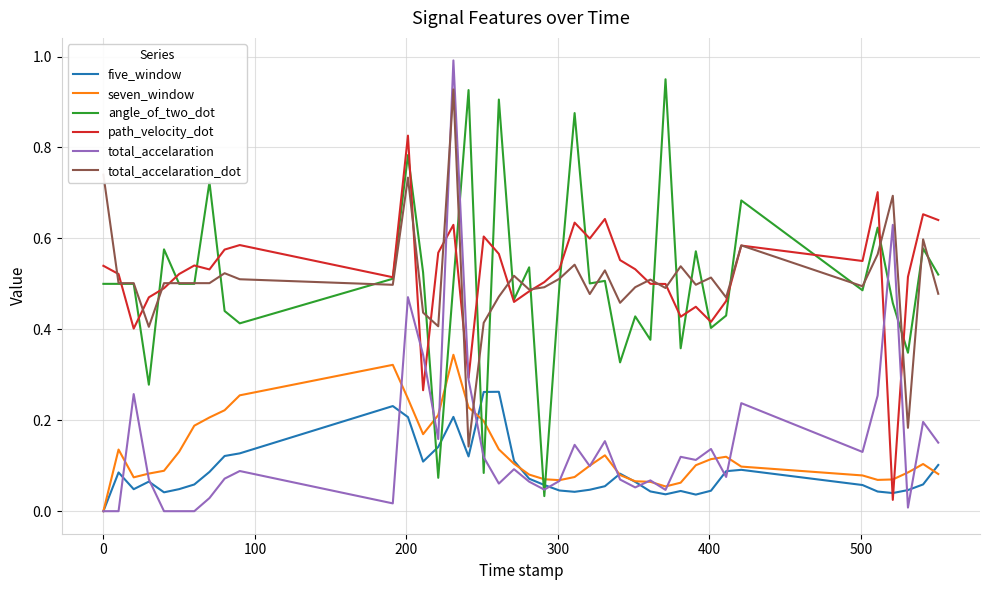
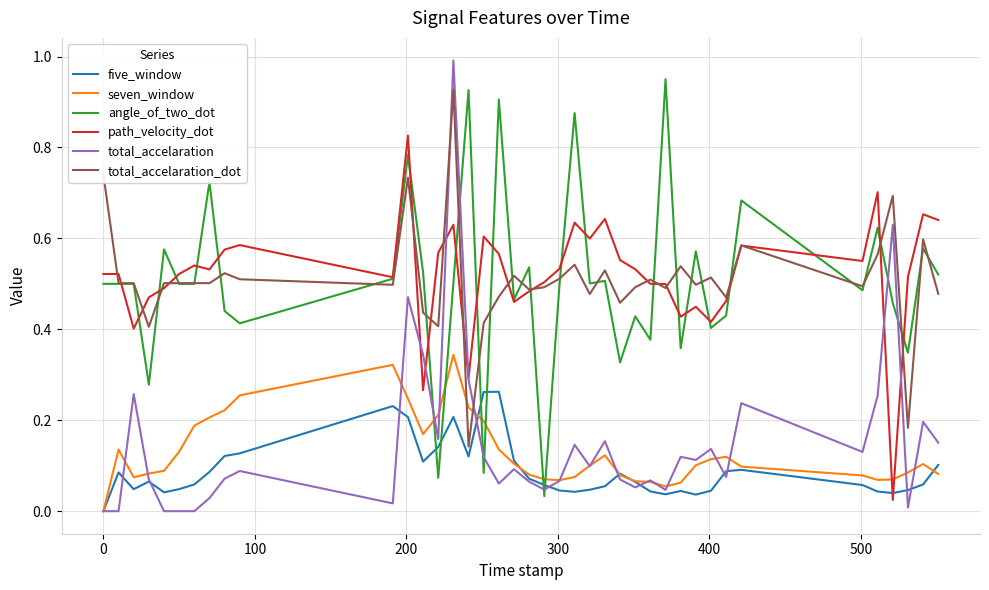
path_velocity_dot, 0: 0.54 -> 0.52
